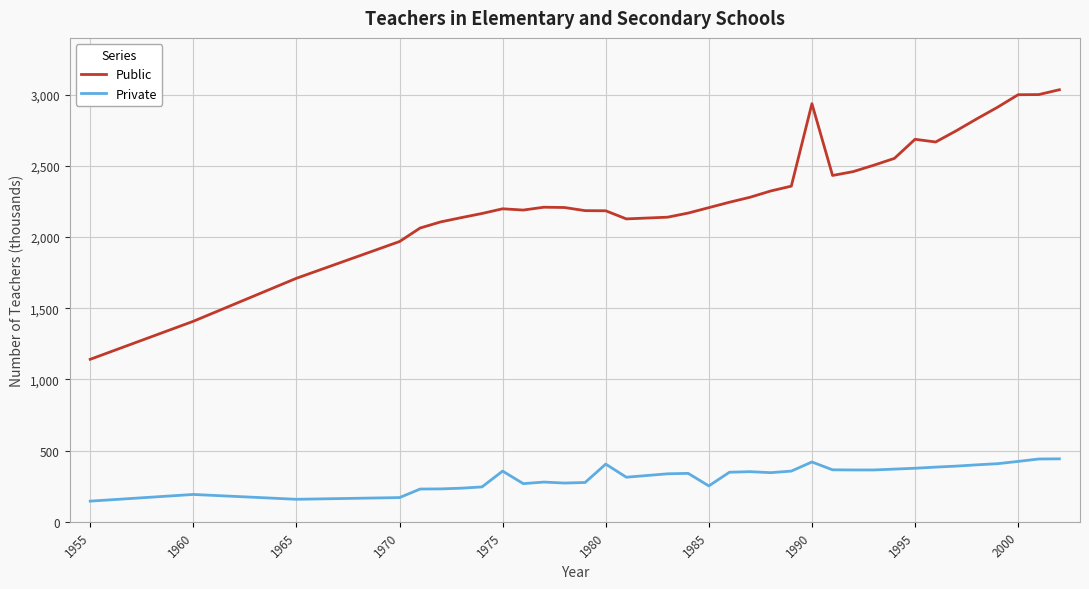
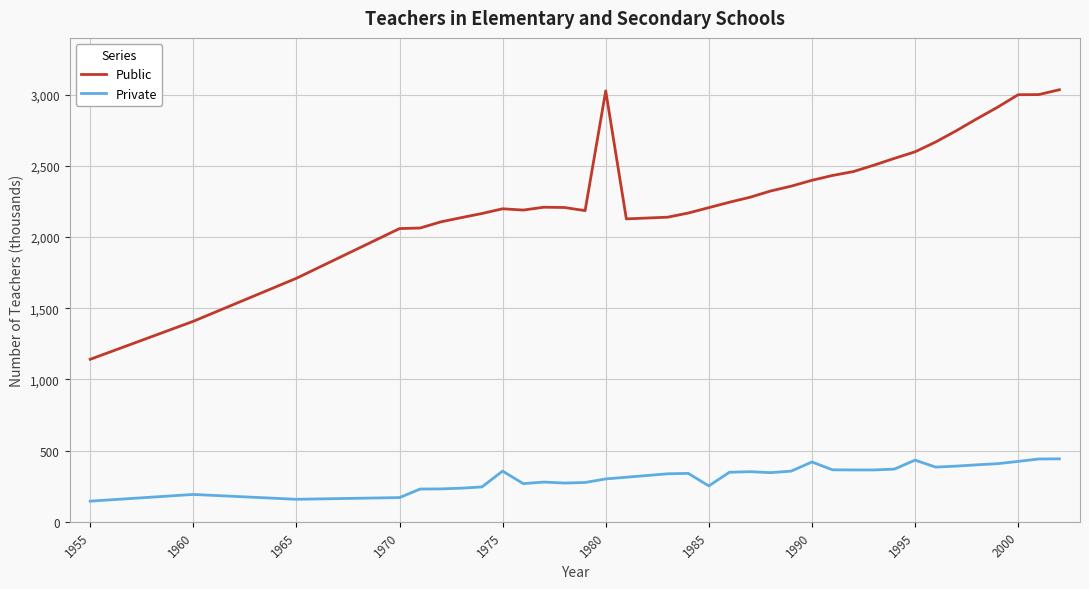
Public, 1970: 1,970 -> 2,060
Public, 1980: 2,180 -> 3,030
Private, 1980: 410 -> 300
Public, 1990: 2,940 -> 2,400
Public, 1995: 2,690 -> 2,600
Private, 1995: 380 -> 430
